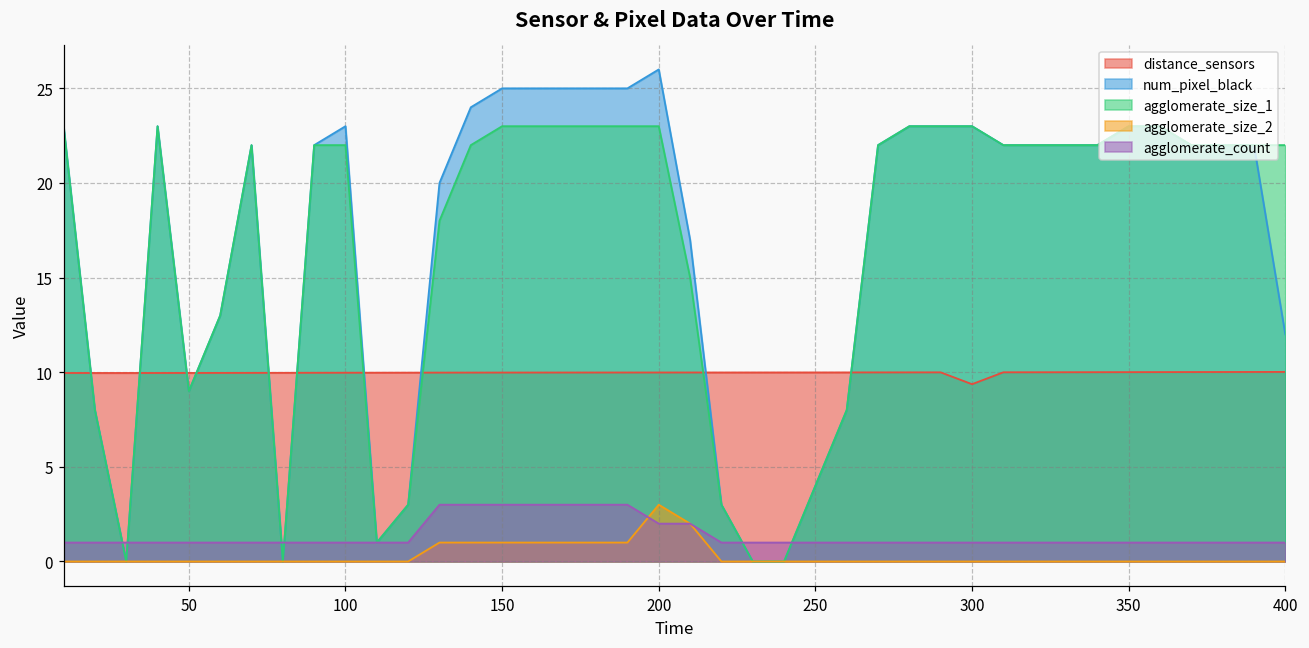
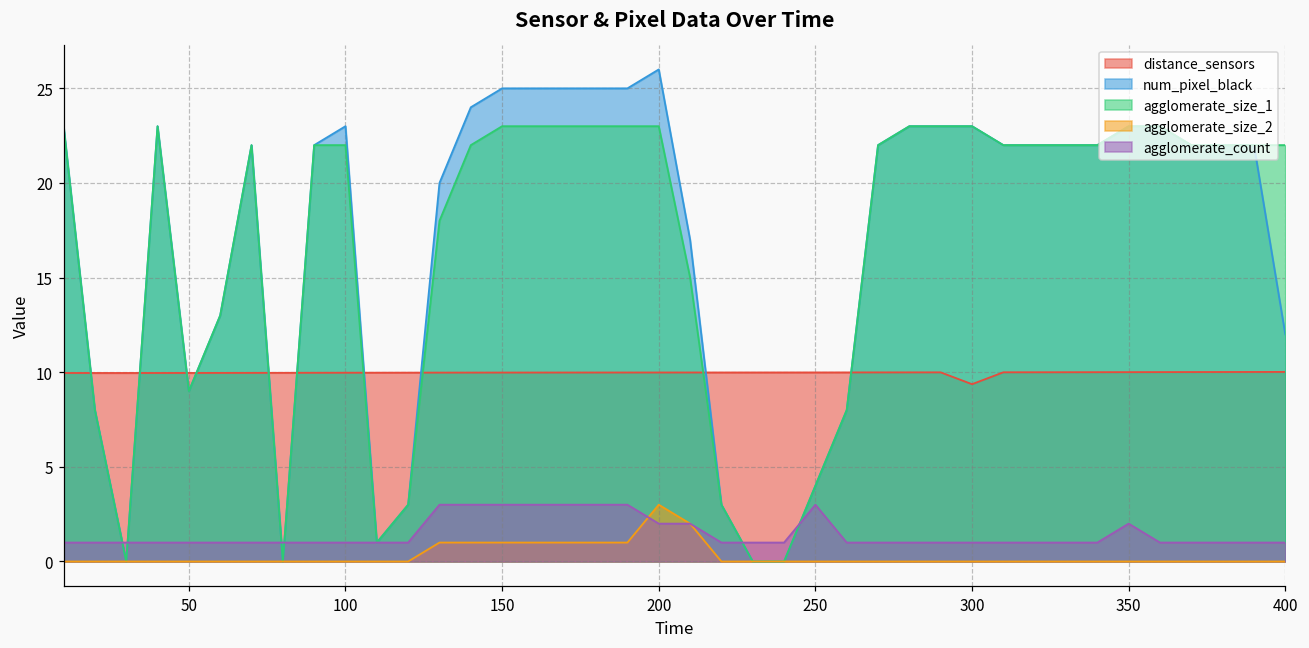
agglomerate_count, 250: 1 -> 3
agglomerate_count, 350: 1 -> 2
